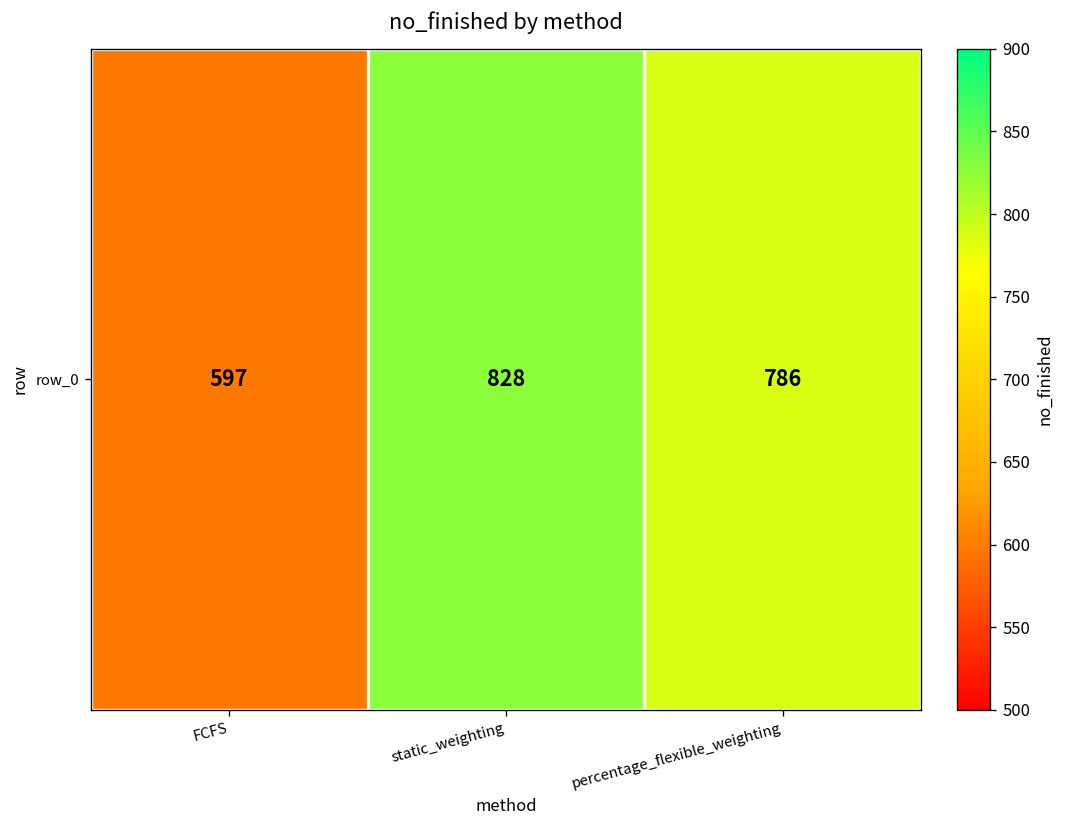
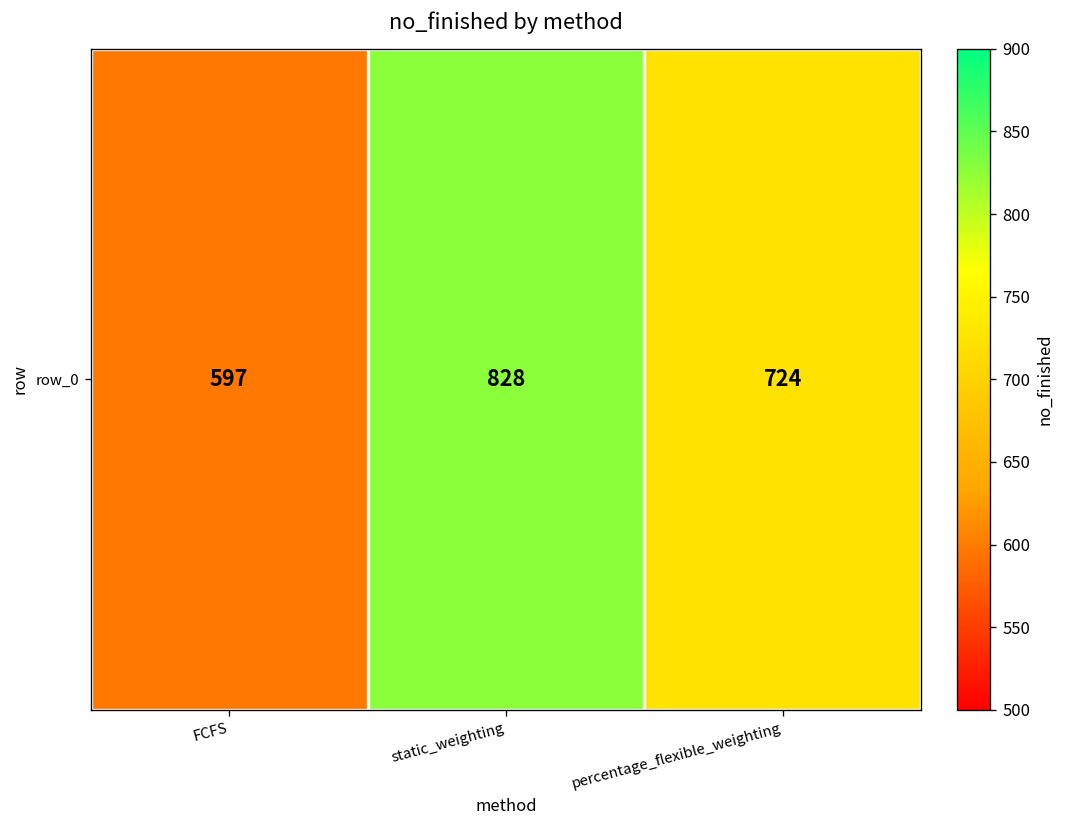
row_0, percentage_flexible_weighting: 786 -> 724
